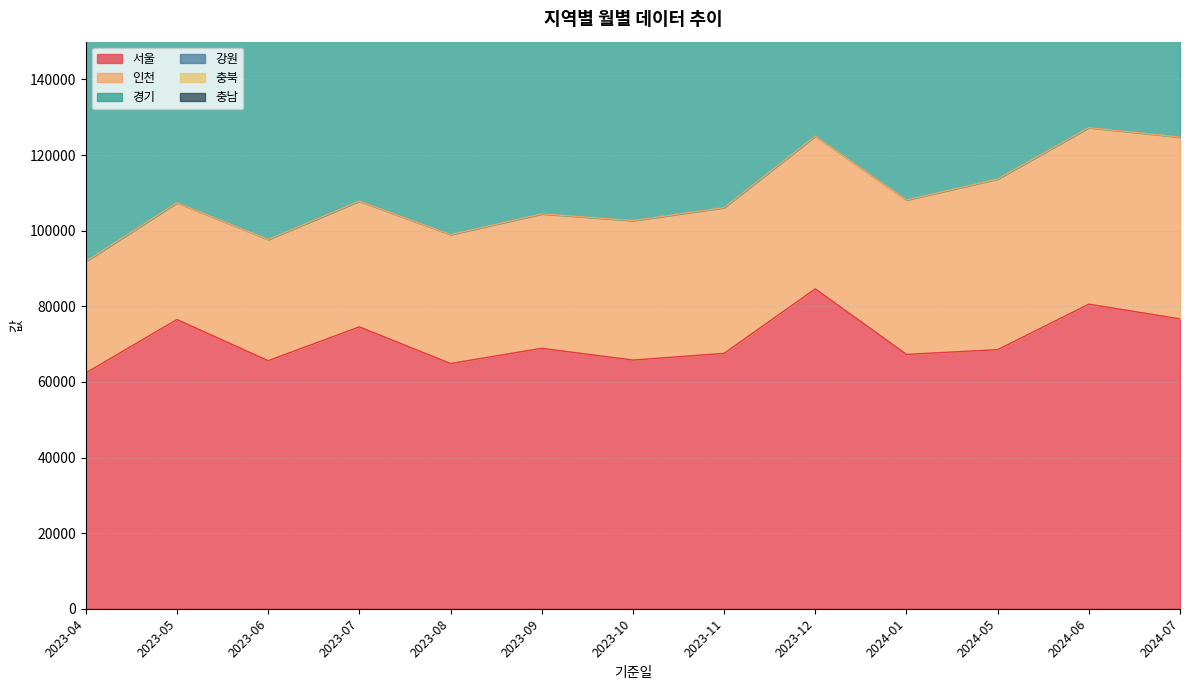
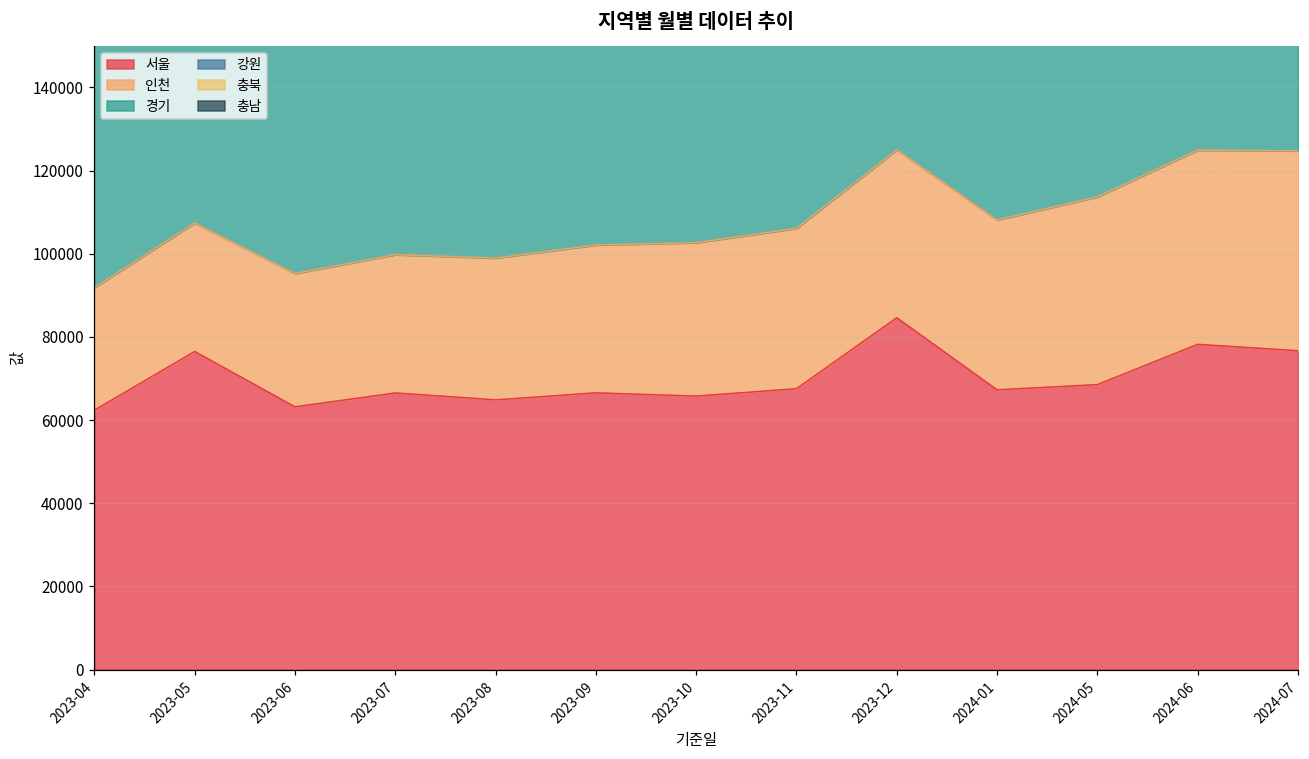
서울, 2023-06: 66000 -> 63000
서울, 2023-07: 75000 -> 67000
서울, 2023-09: 69000 -> 67000
서울, 2024-06: 81000 -> 78000
